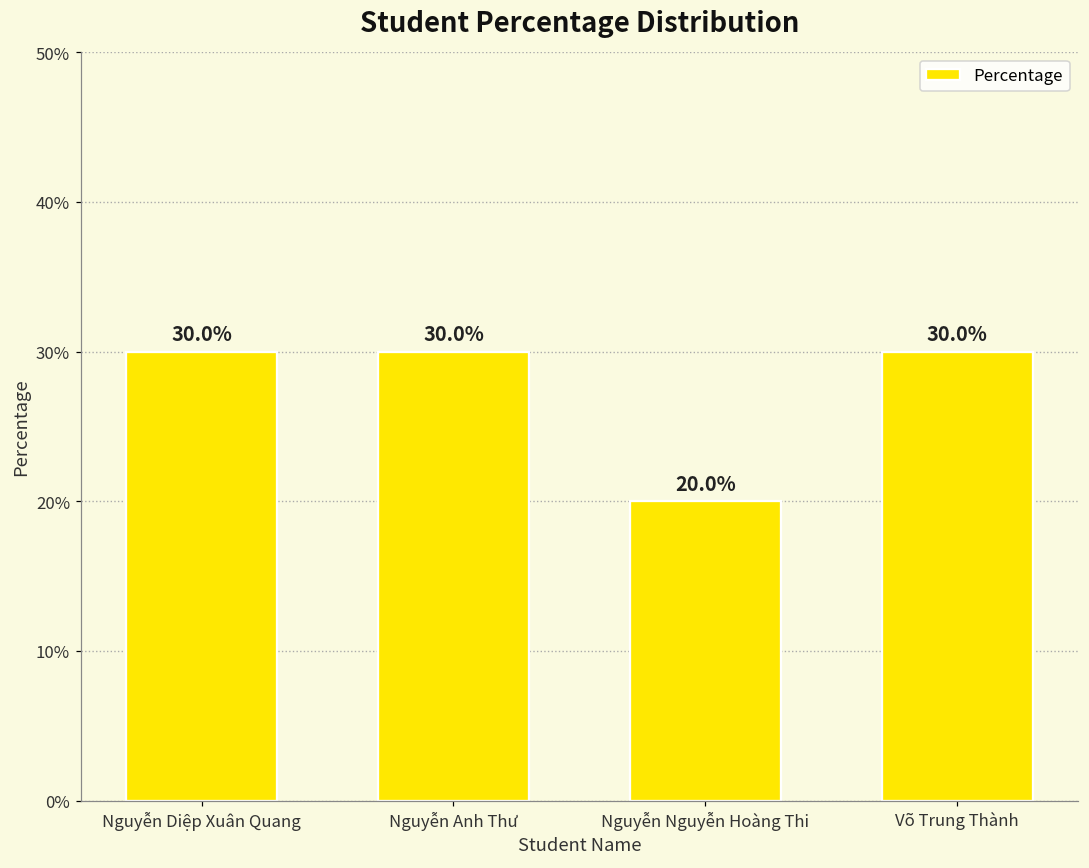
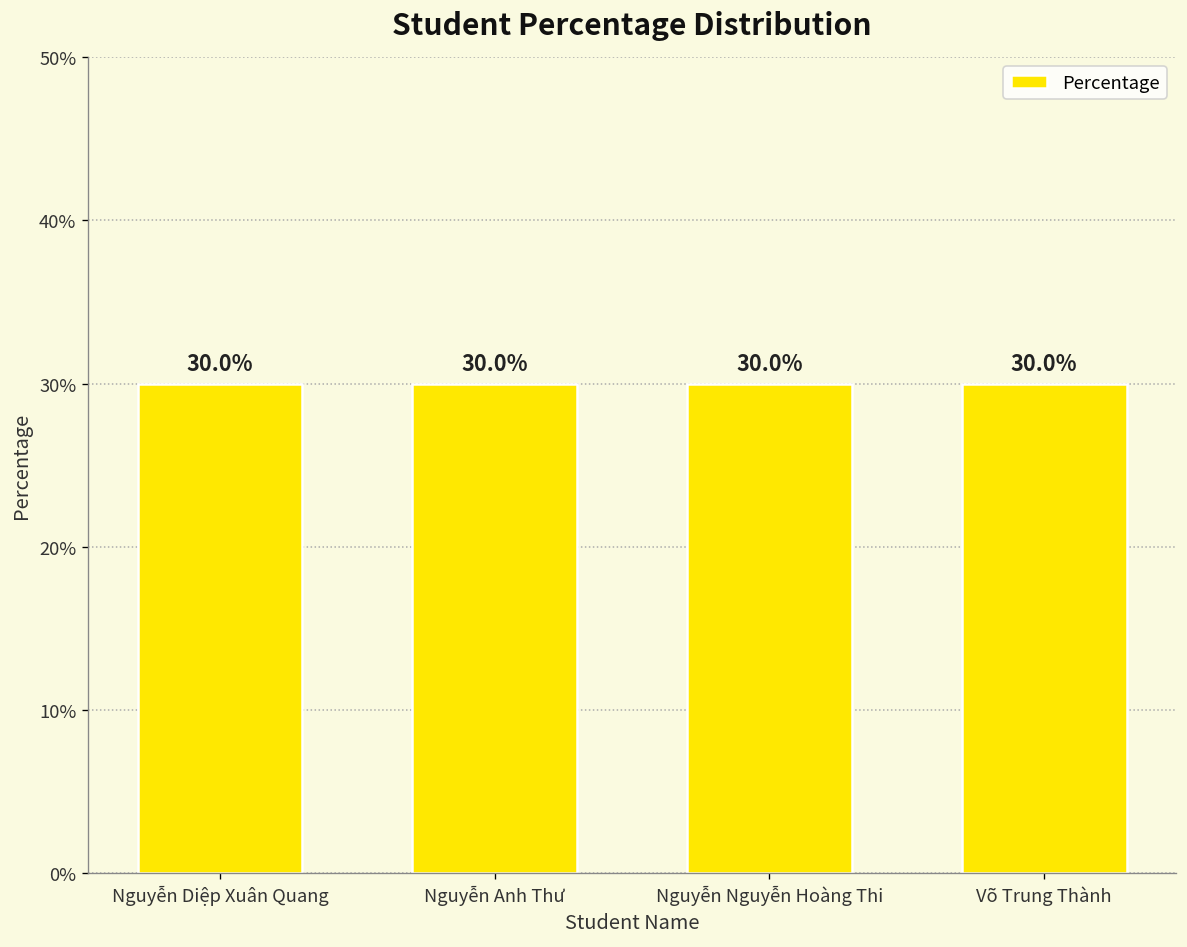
Nguyễn Nguyễn Hoàng Thi: 20.0% -> 30.0%
